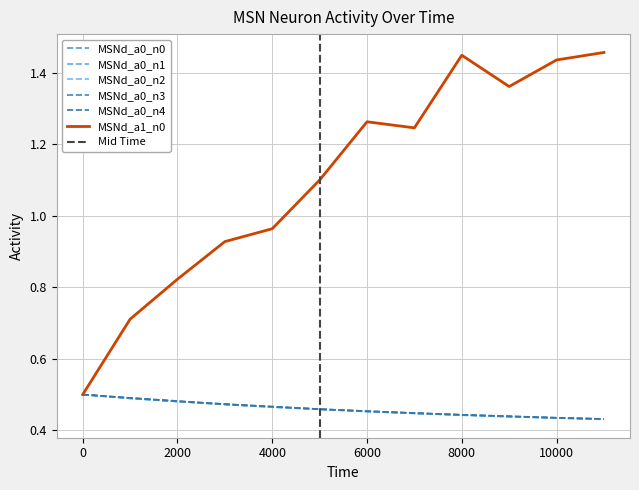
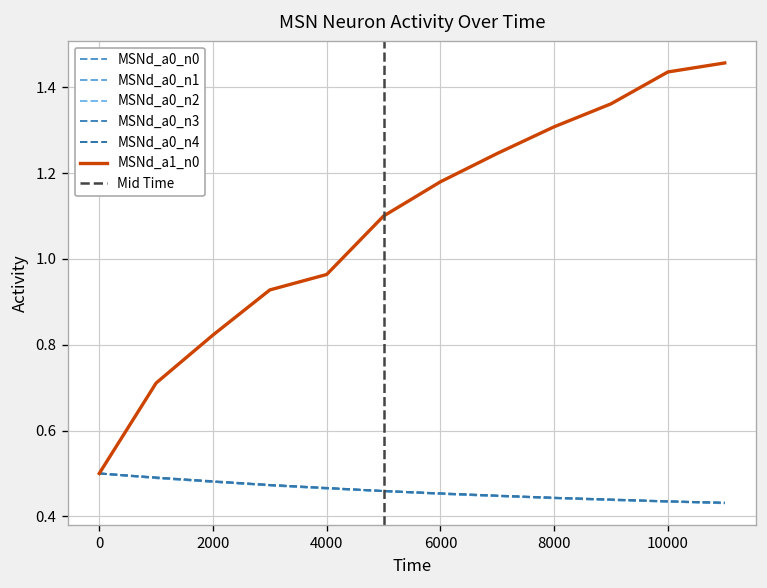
MSNd_a1_n0, 6000: 1.26 -> 1.18
MSNd_a1_n0, 8000: 1.45 -> 1.31
